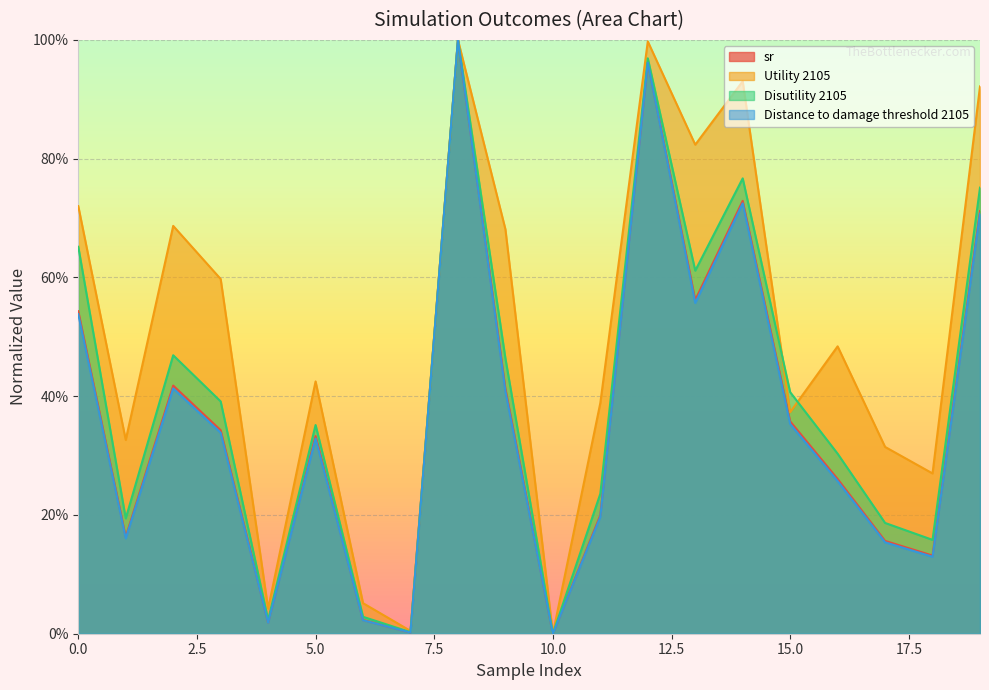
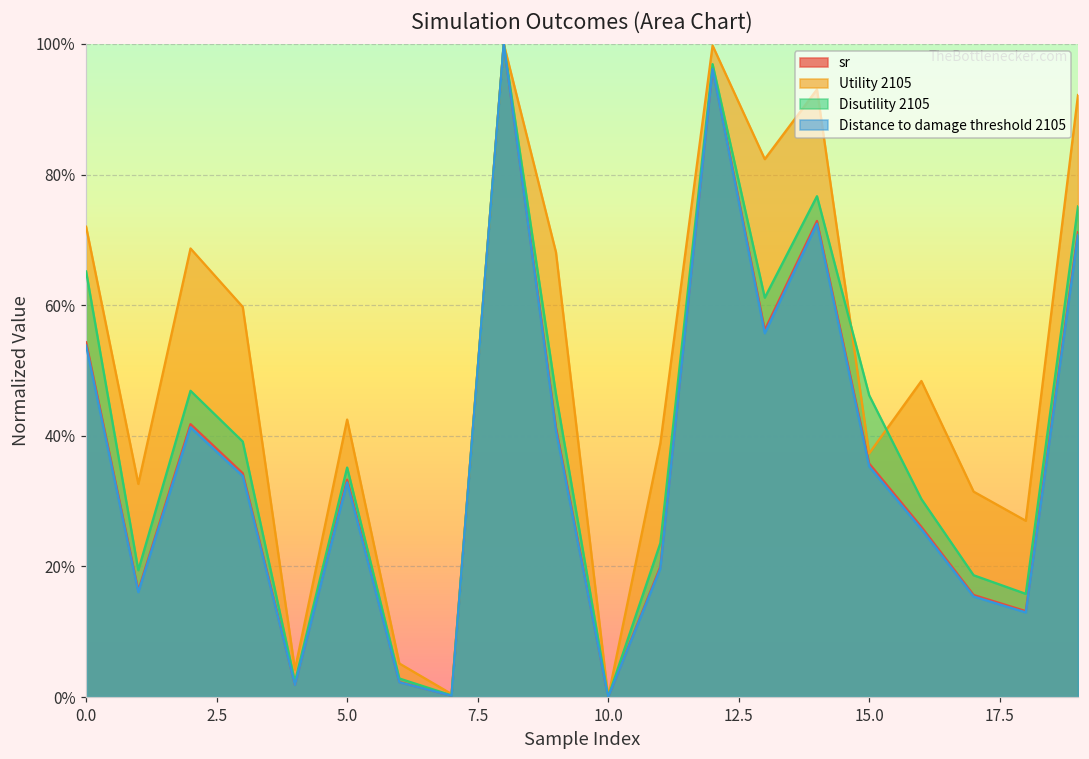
Disutility 2105, 15.0: 41% -> 46%
